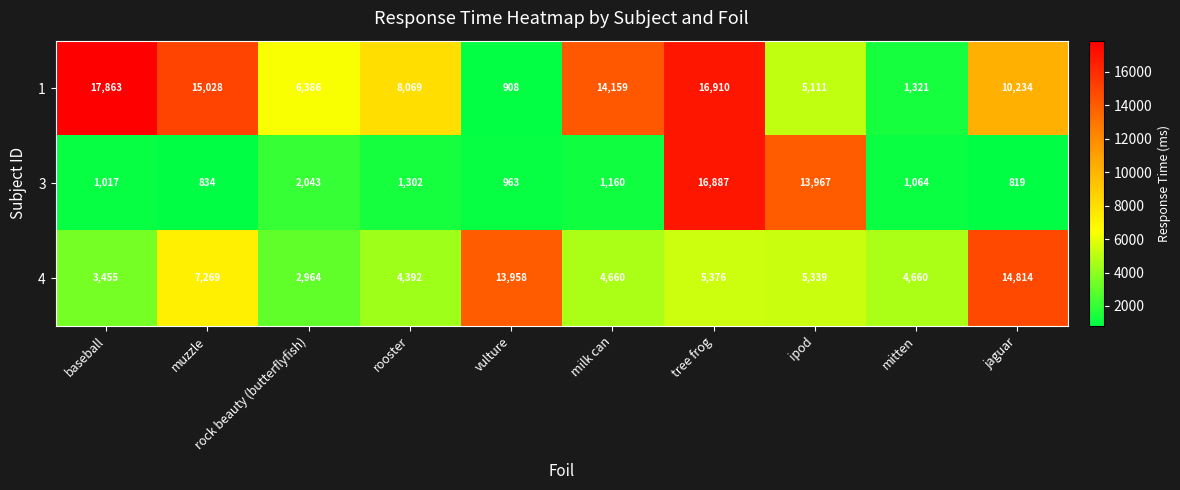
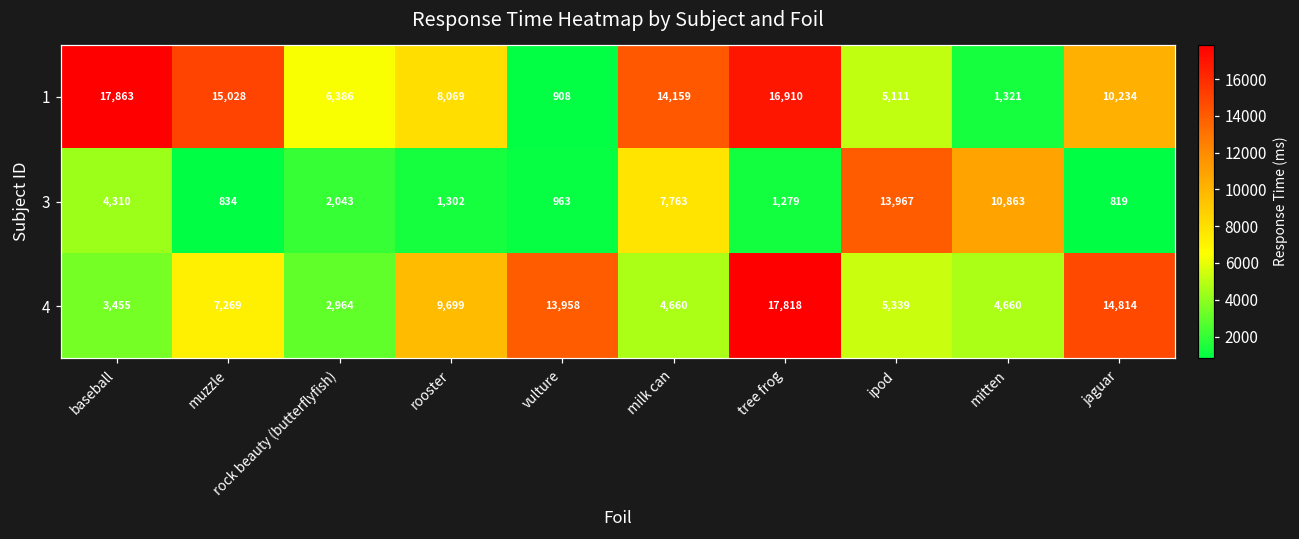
3, baseball: 1,017 -> 4,310
3, milk can: 1,160 -> 7,763
3, tree frog: 16,887 -> 1,279
3, mitten: 1,064 -> 10,863
4, rooster: 4,392 -> 9,699
4, tree frog: 5,376 -> 17,818
